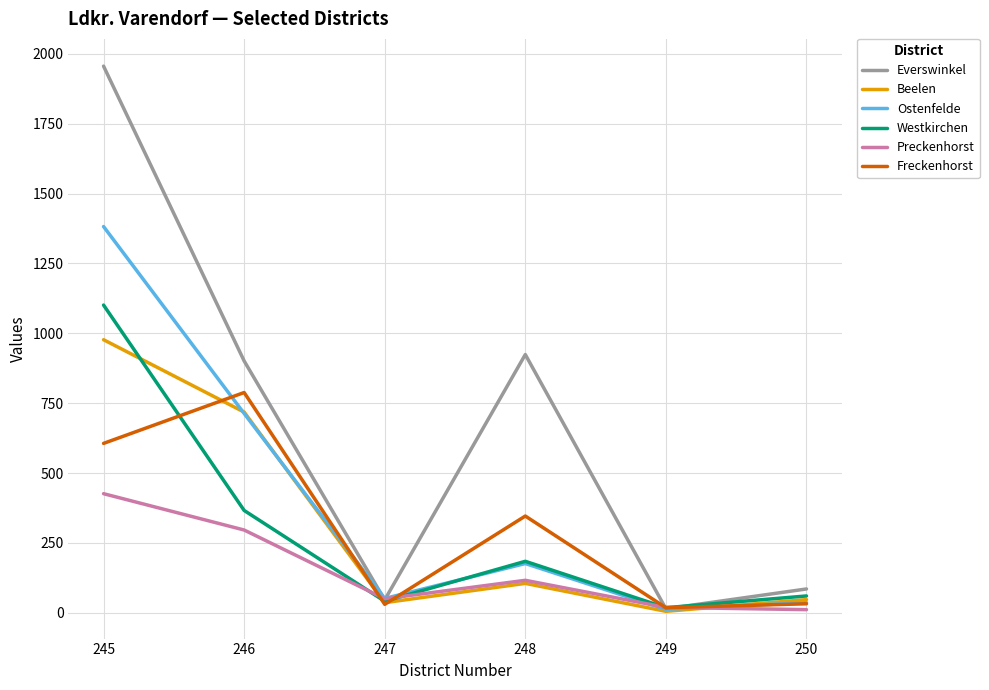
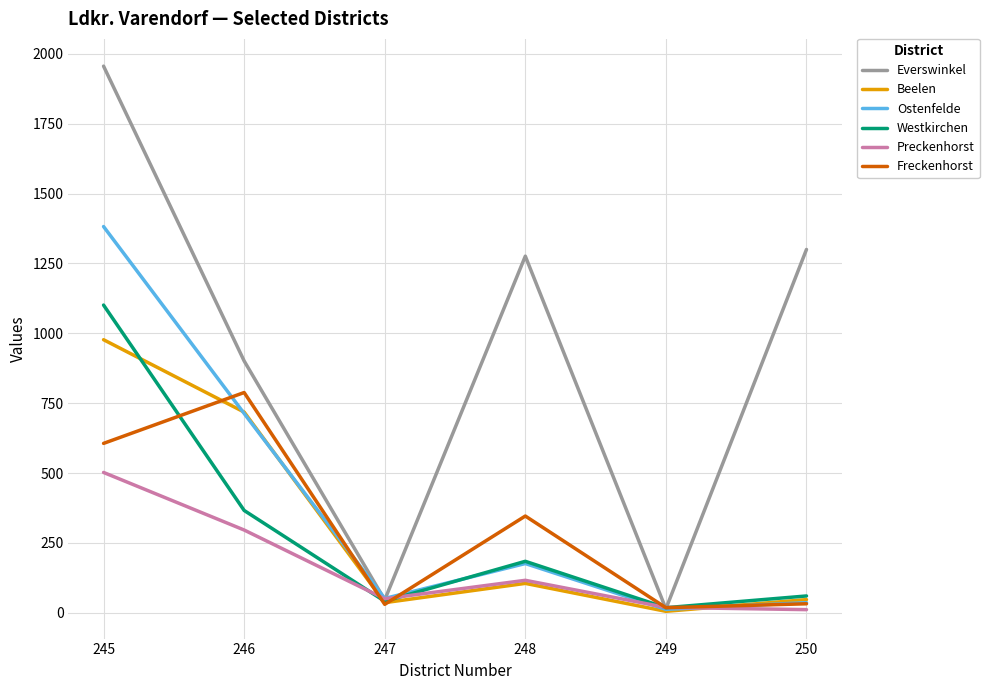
Preckenhorst, 245: 430 -> 500
Everswinkel, 248: 920 -> 1280
Everswinkel, 250: 90 -> 1300
